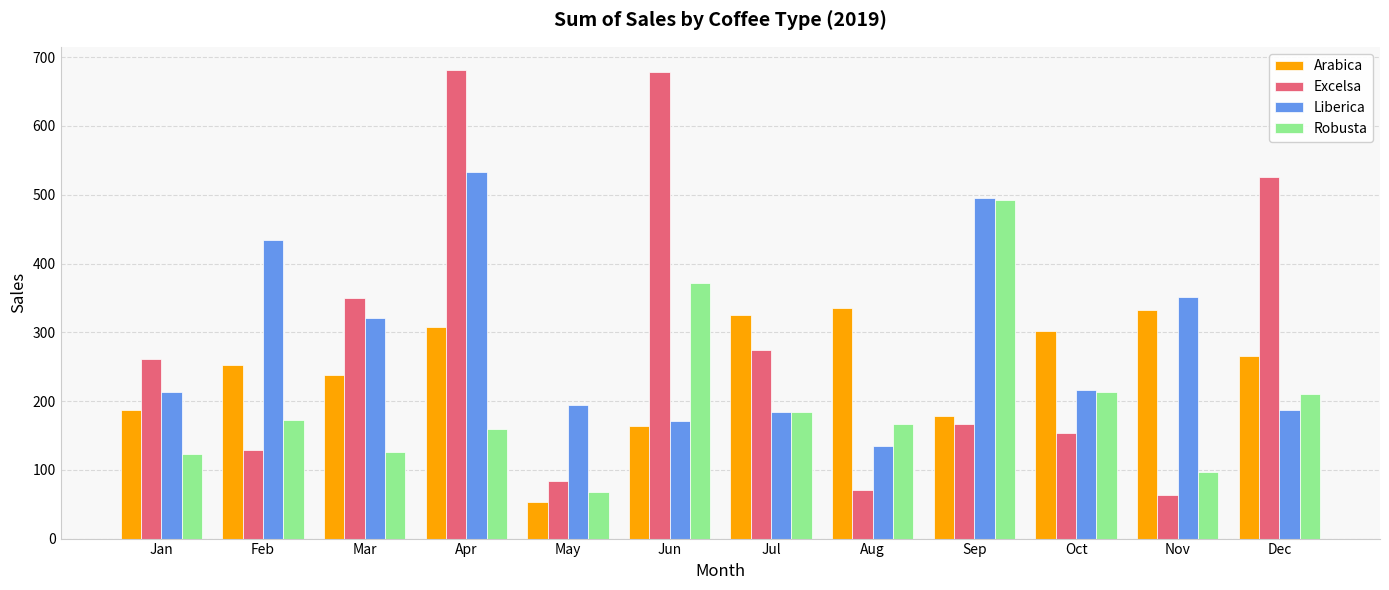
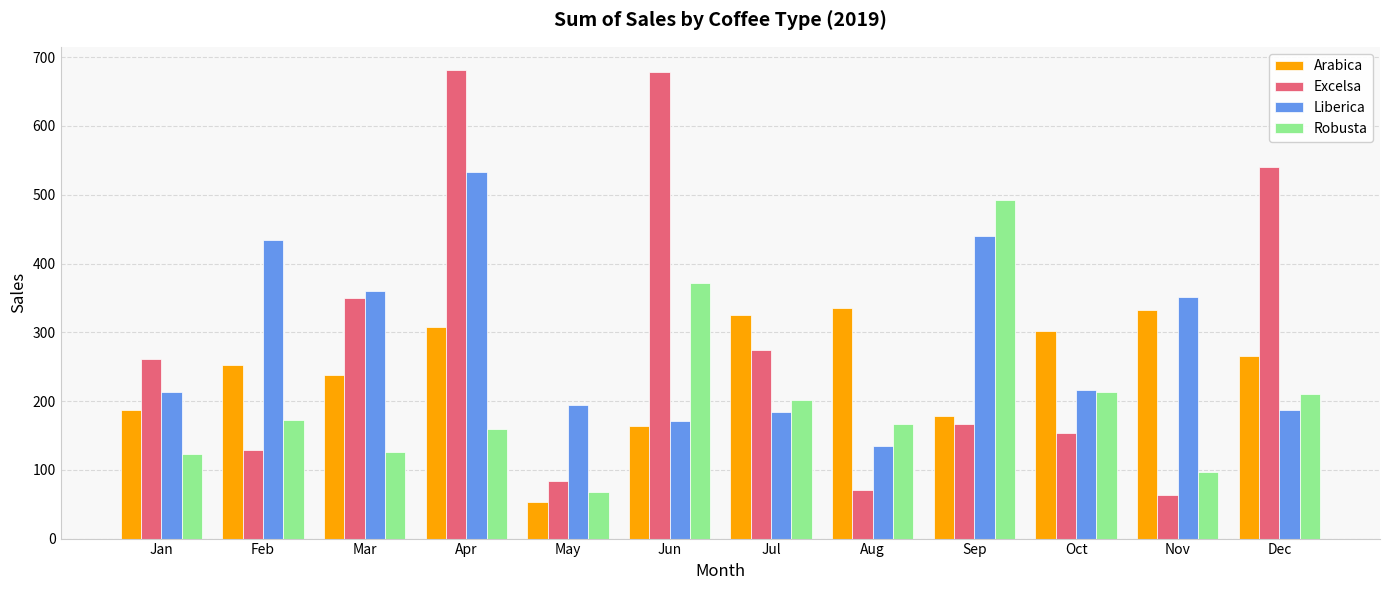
Liberica, Mar: 320 -> 360
Robusta, Jul: 180 -> 200
Liberica, Sep: 500 -> 440
Excelsa, Dec: 530 -> 540
